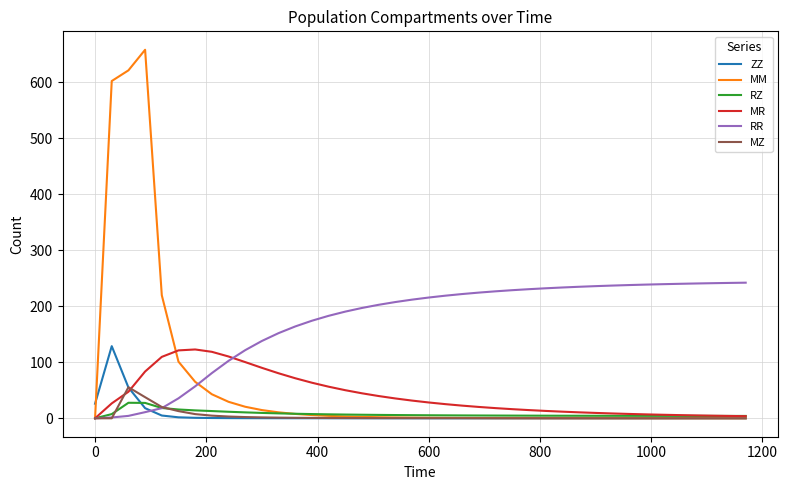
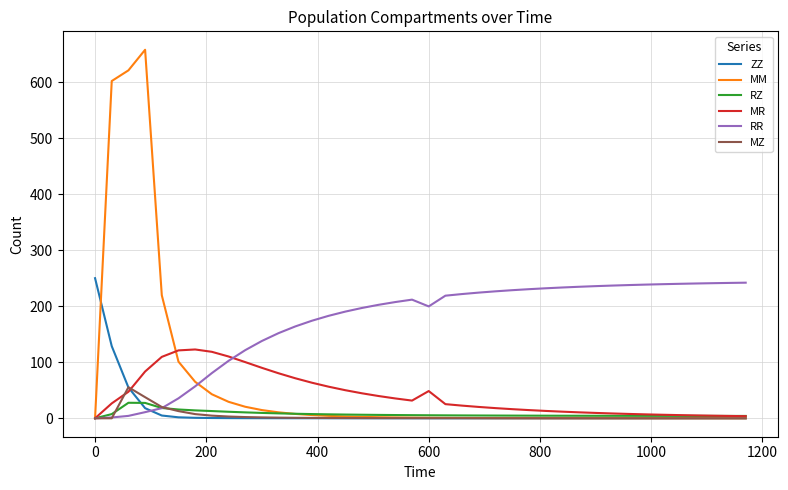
ZZ, 0: 30 -> 250
MR, 600: 30 -> 50
RR, 600: 220 -> 200
